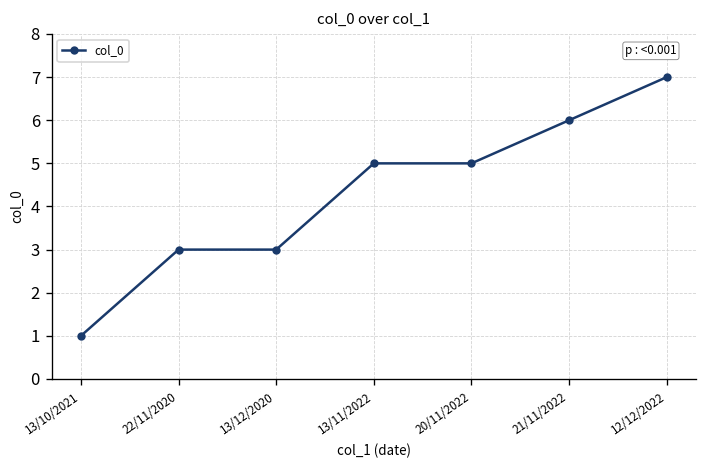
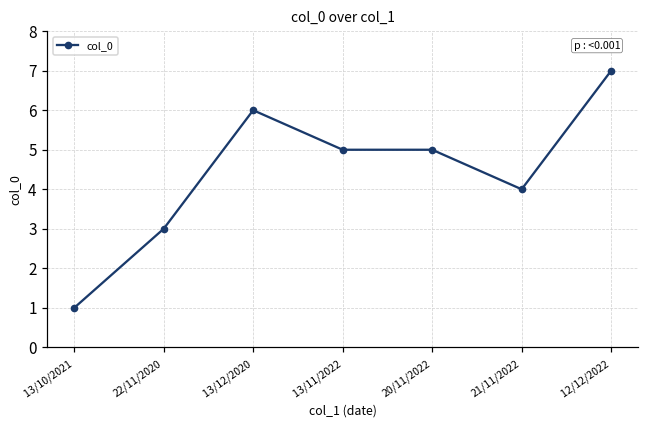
13/12/2020: 3 -> 6
21/11/2022: 6 -> 4
